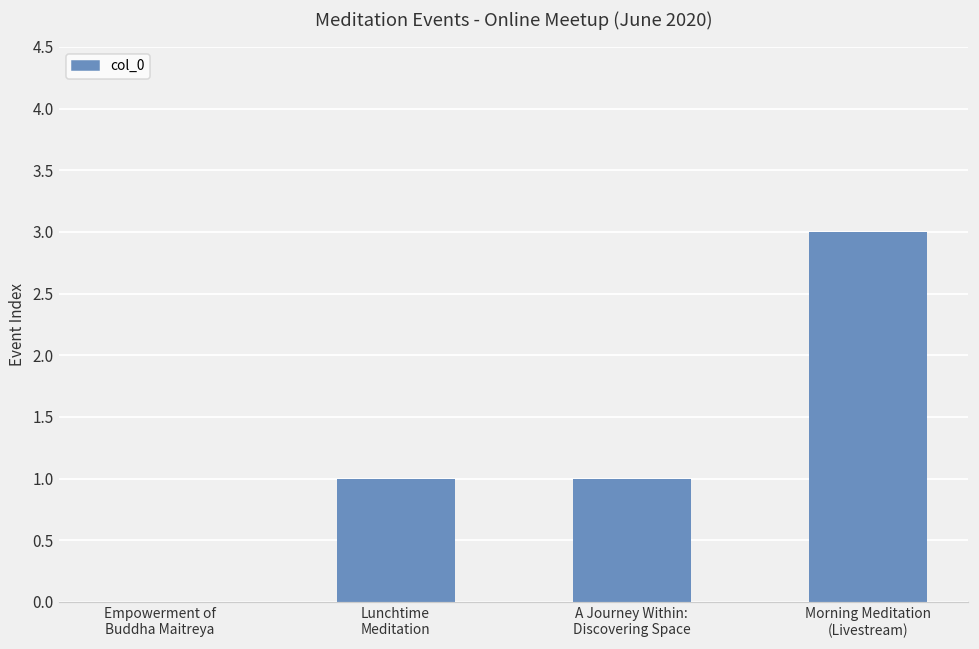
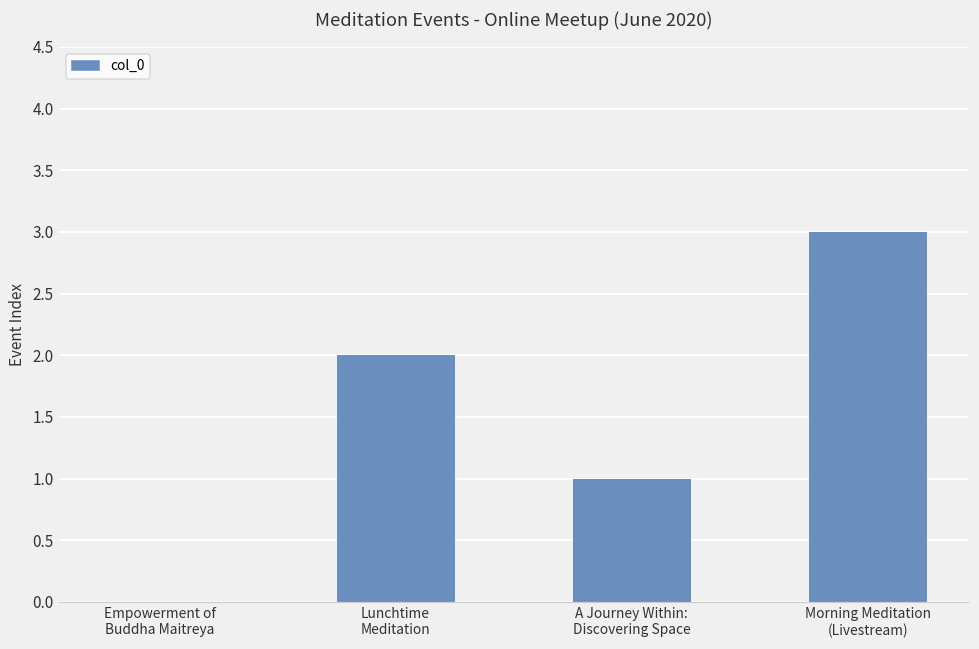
Lunchtime Meditation: 1 -> 2
